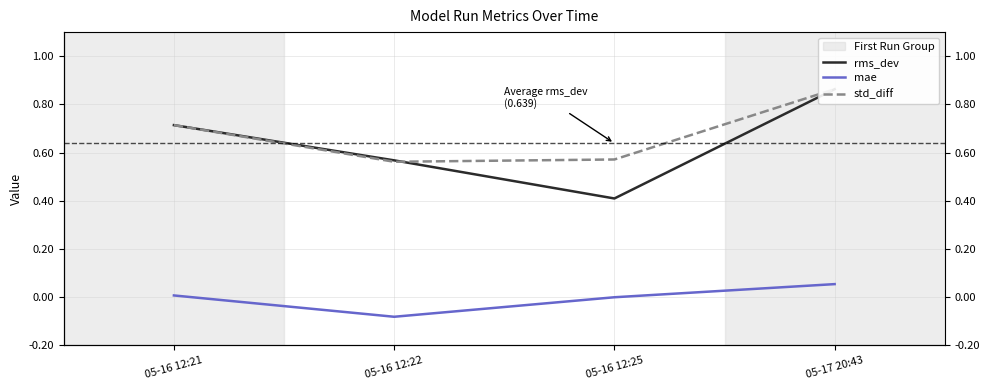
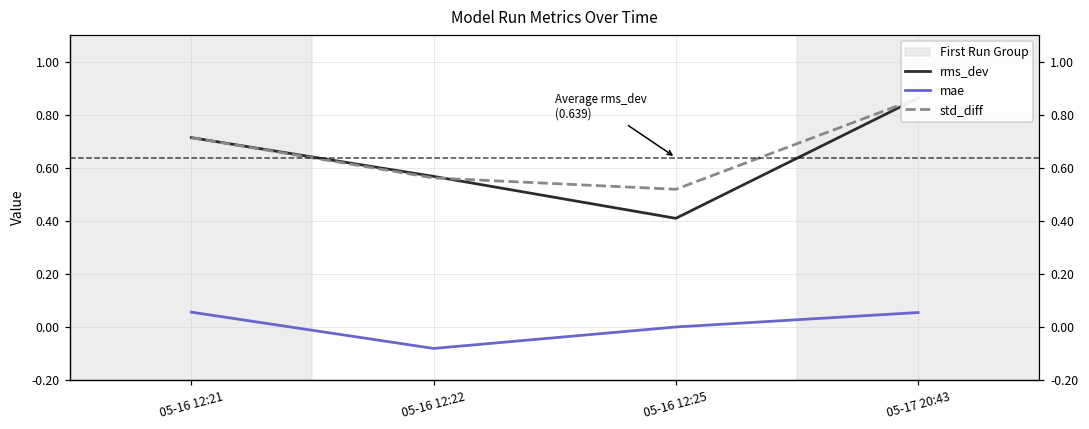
mae, 05-16 12:21: 0.01 -> 0.06
std_diff, 05-16 12:25: 0.57 -> 0.52
